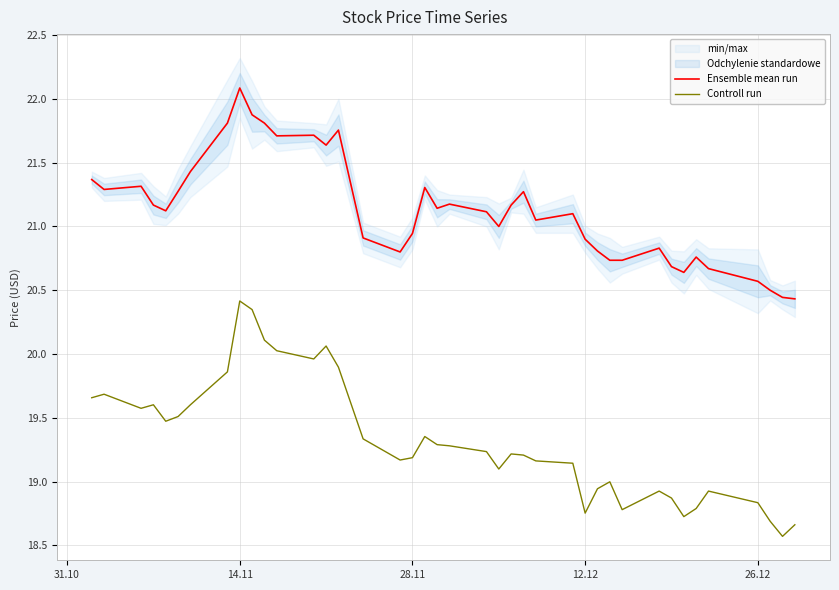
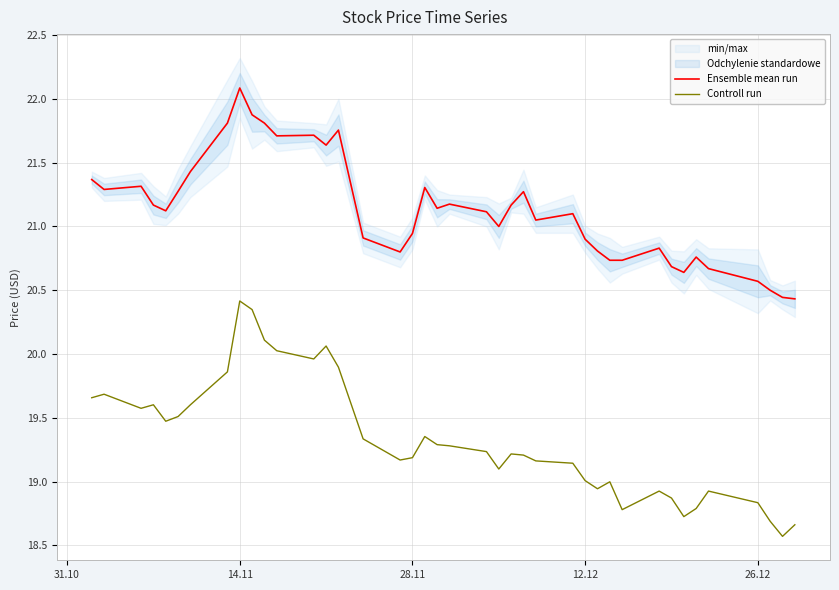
Controll run, 12.12: 18.75 -> 19.01
